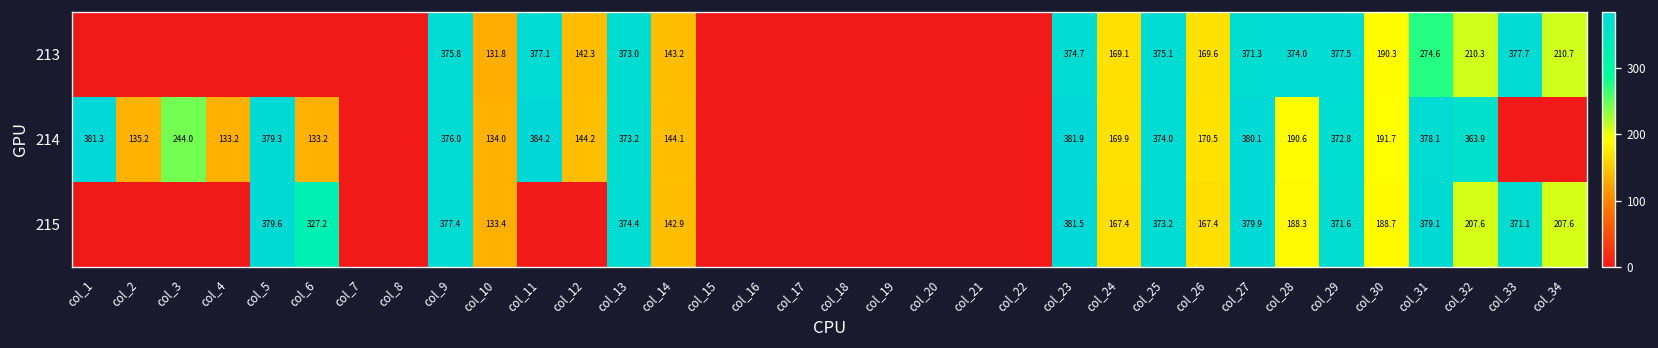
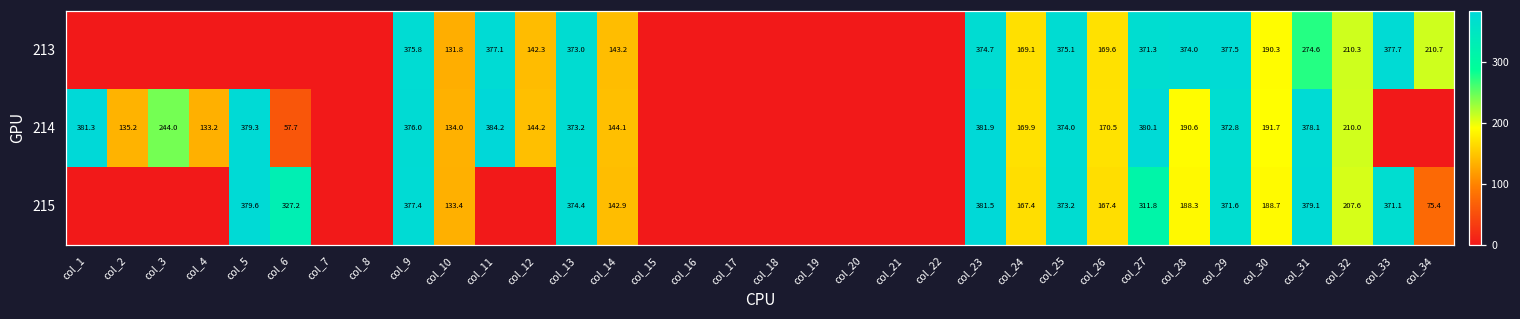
214, col_6: 133.2 -> 57.7
214, col_32: 363.9 -> 210.0
215, col_27: 379.9 -> 311.8
215, col_34: 207.6 -> 75.4
